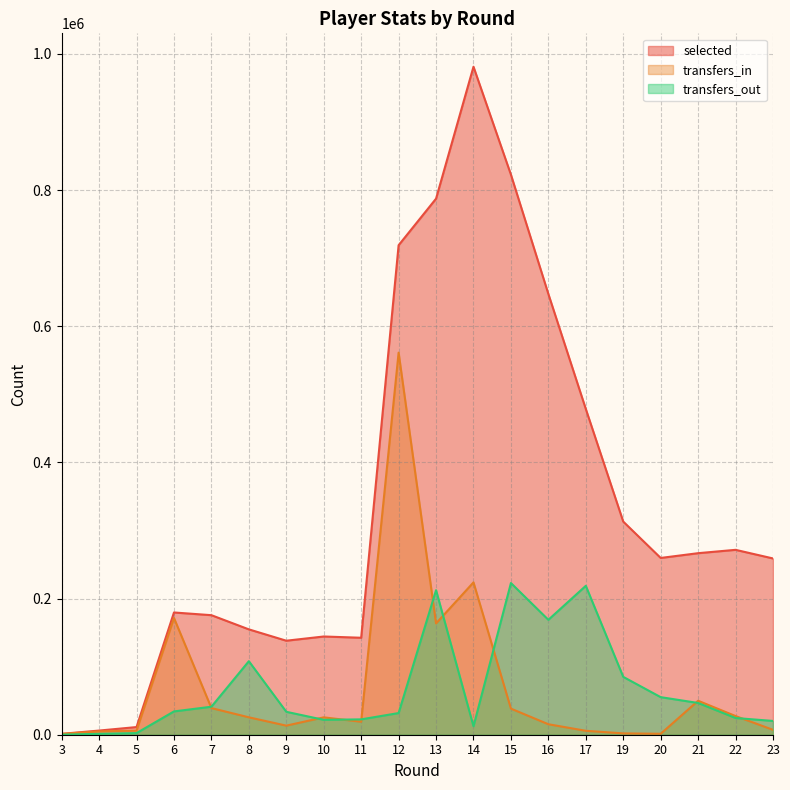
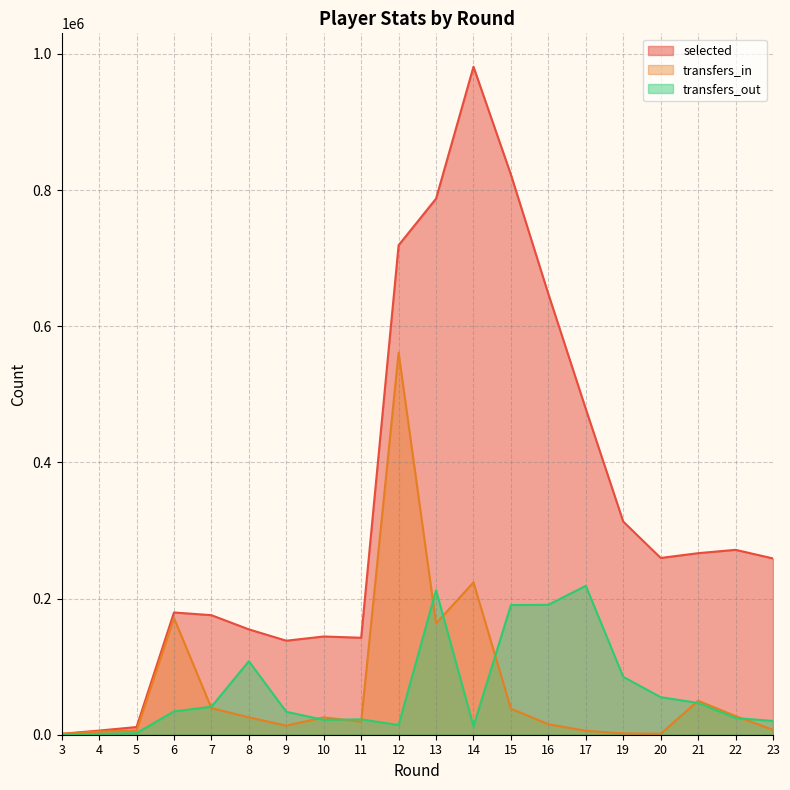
transfers_out, 12: 30000 -> 10000
transfers_out, 15: 220000 -> 190000
transfers_out, 16: 170000 -> 190000
